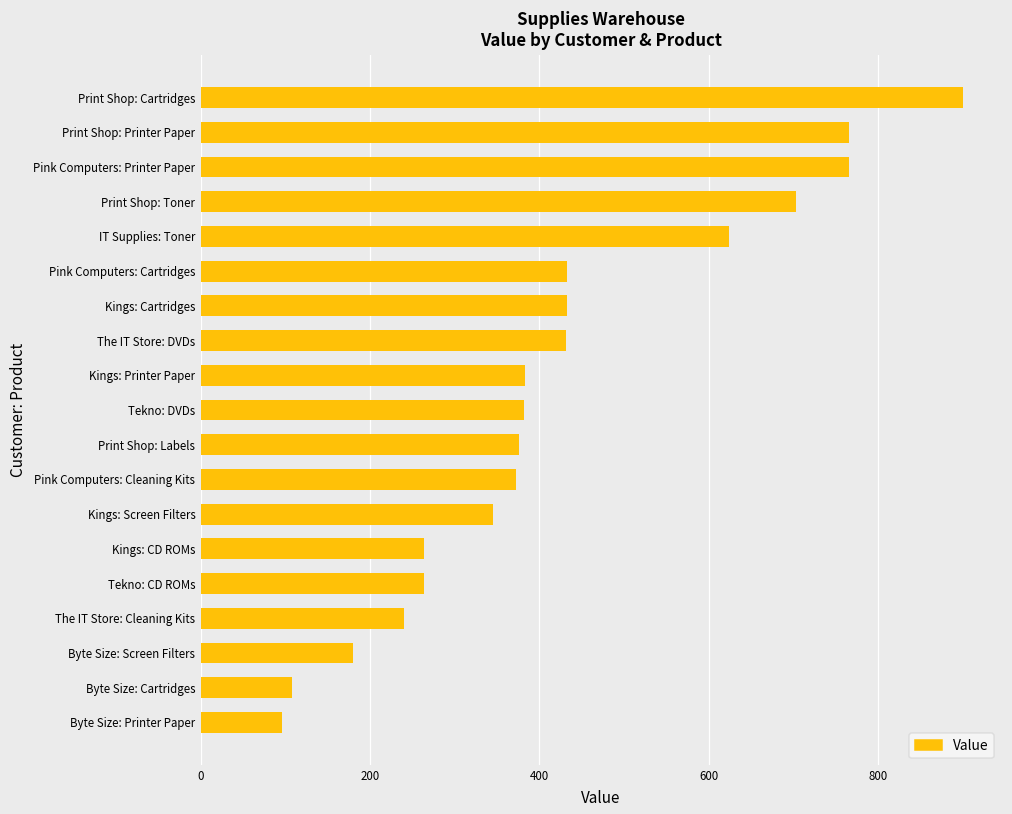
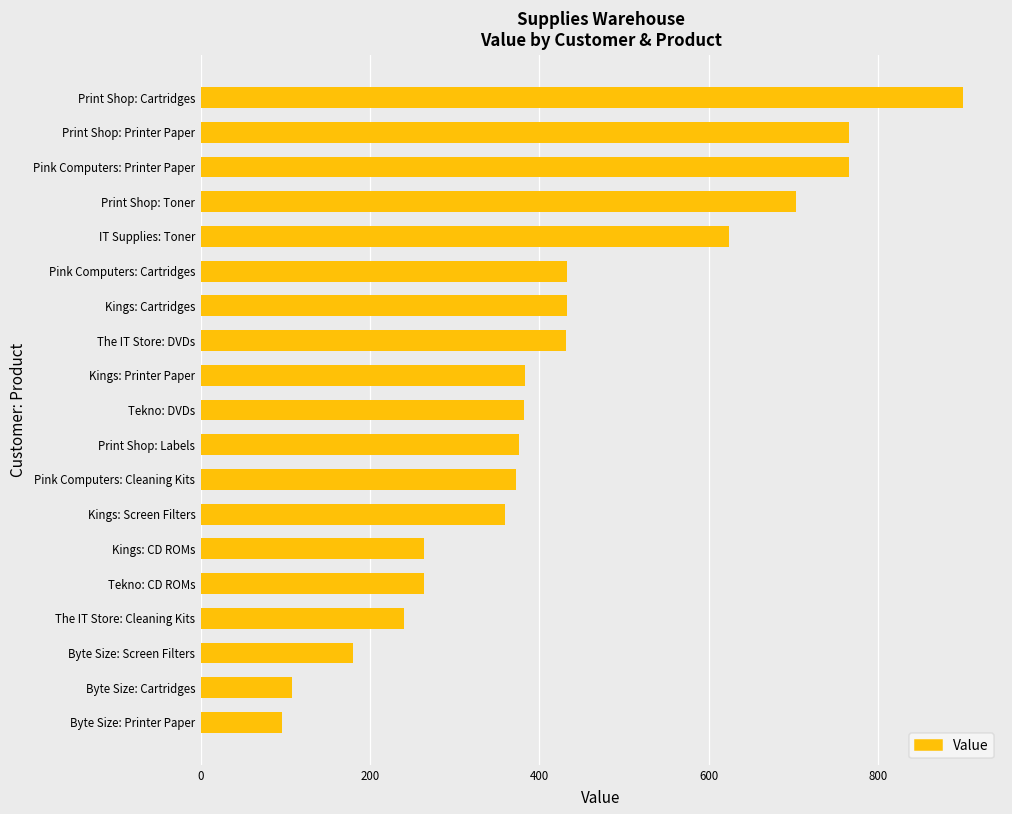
Kings: Screen Filters: 340 -> 360
